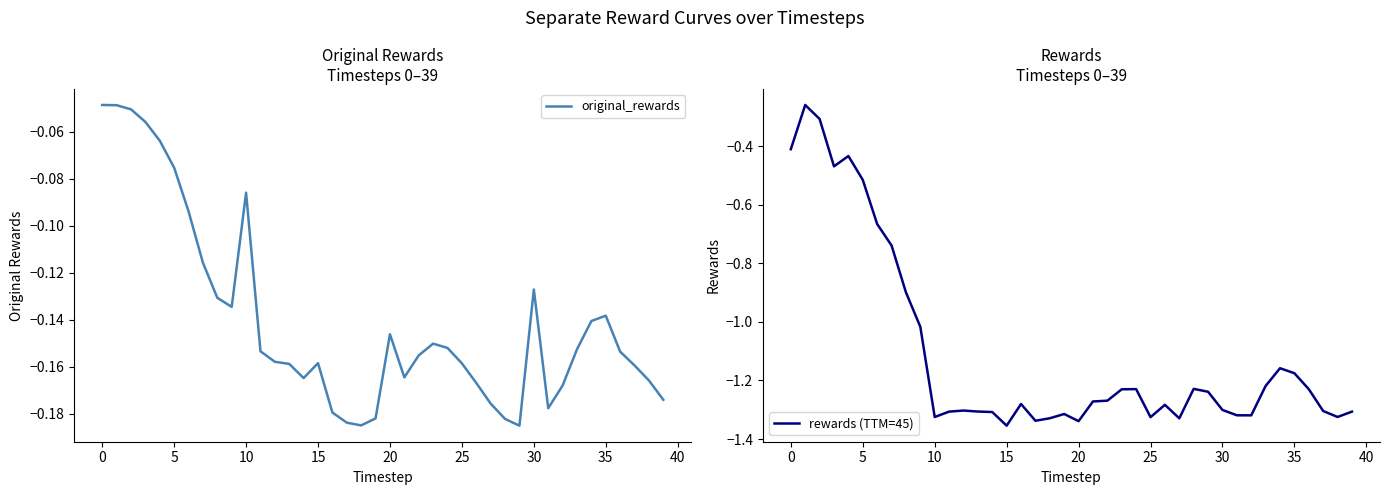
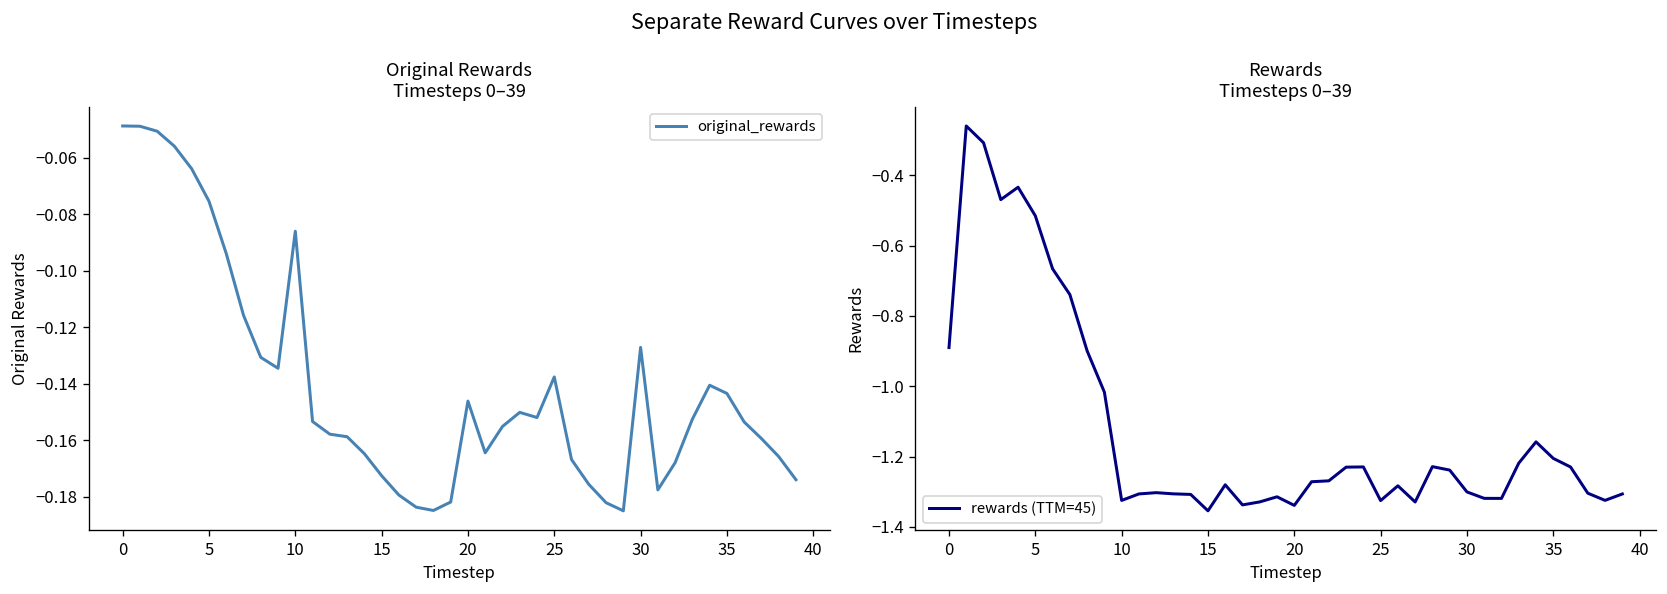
Original Rewards Timesteps 0–39, 15: -0.158 -> -0.173
Original Rewards Timesteps 0–39, 25: -0.159 -> -0.138
Original Rewards Timesteps 0–39, 35: -0.138 -> -0.143
Rewards Timesteps 0–39, 0: -0.41 -> -0.89
Rewards Timesteps 0–39, 35: -1.18 -> -1.21
